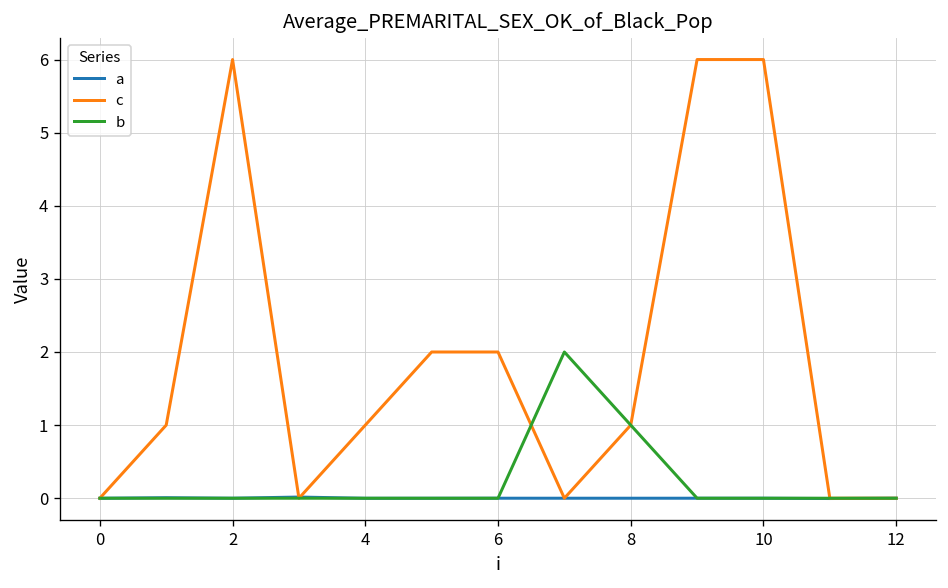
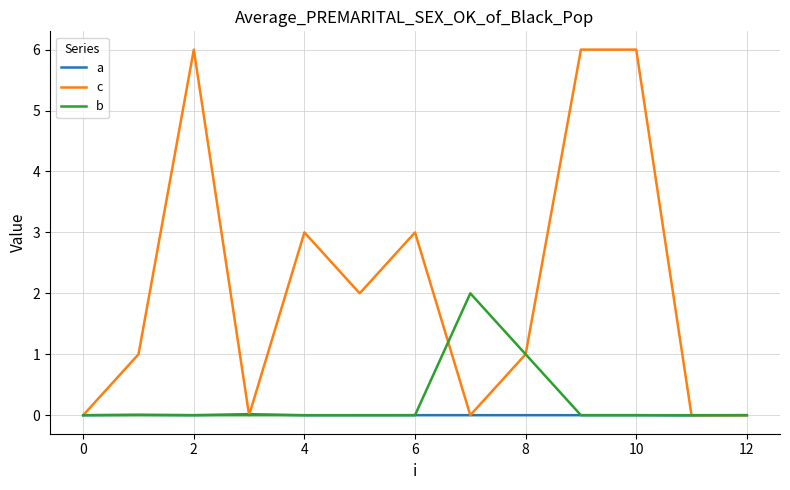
c, 4: 1 -> 3
c, 6: 2 -> 3
